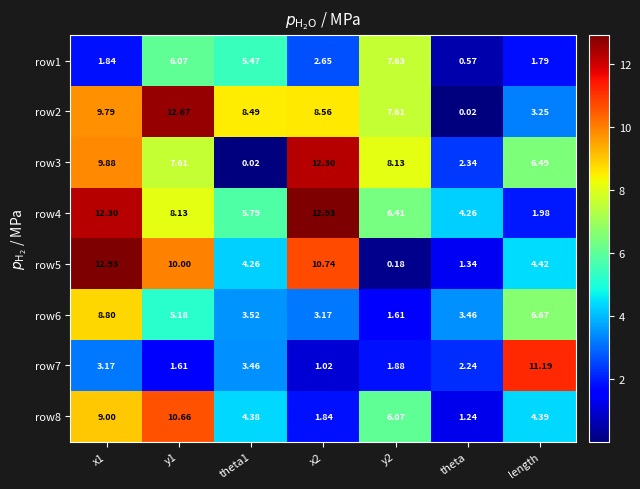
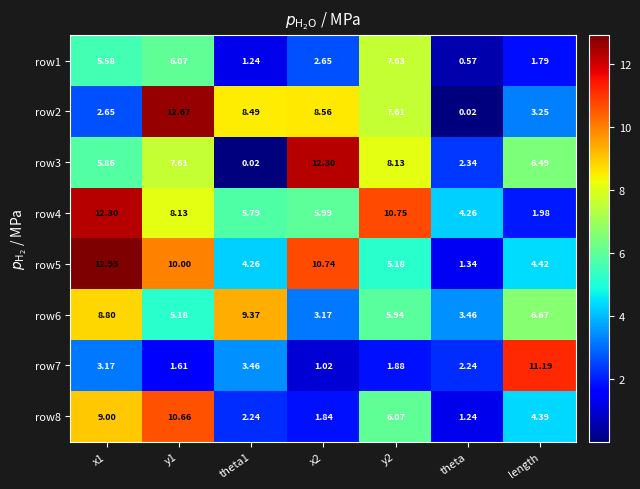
row1, x1: 1.84 -> 5.58
row1, theta1: 5.47 -> 1.24
row2, x1: 9.79 -> 2.65
row3, x1: 9.88 -> 5.86
row4, x2: 12.93 -> 5.99
row4, y2: 6.41 -> 10.75
row5, y2: 0.18 -> 5.18
row6, theta1: 3.52 -> 9.37
row6, y2: 1.61 -> 5.94
row8, theta1: 4.38 -> 2.24
